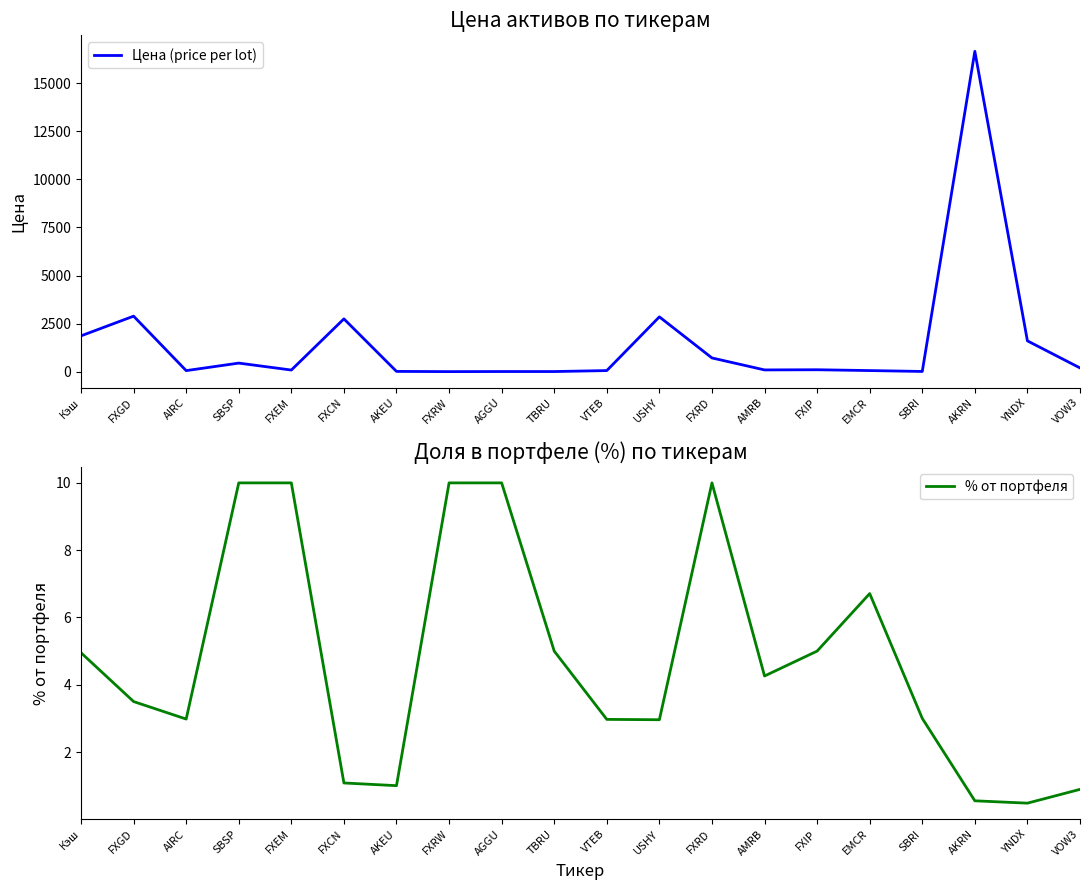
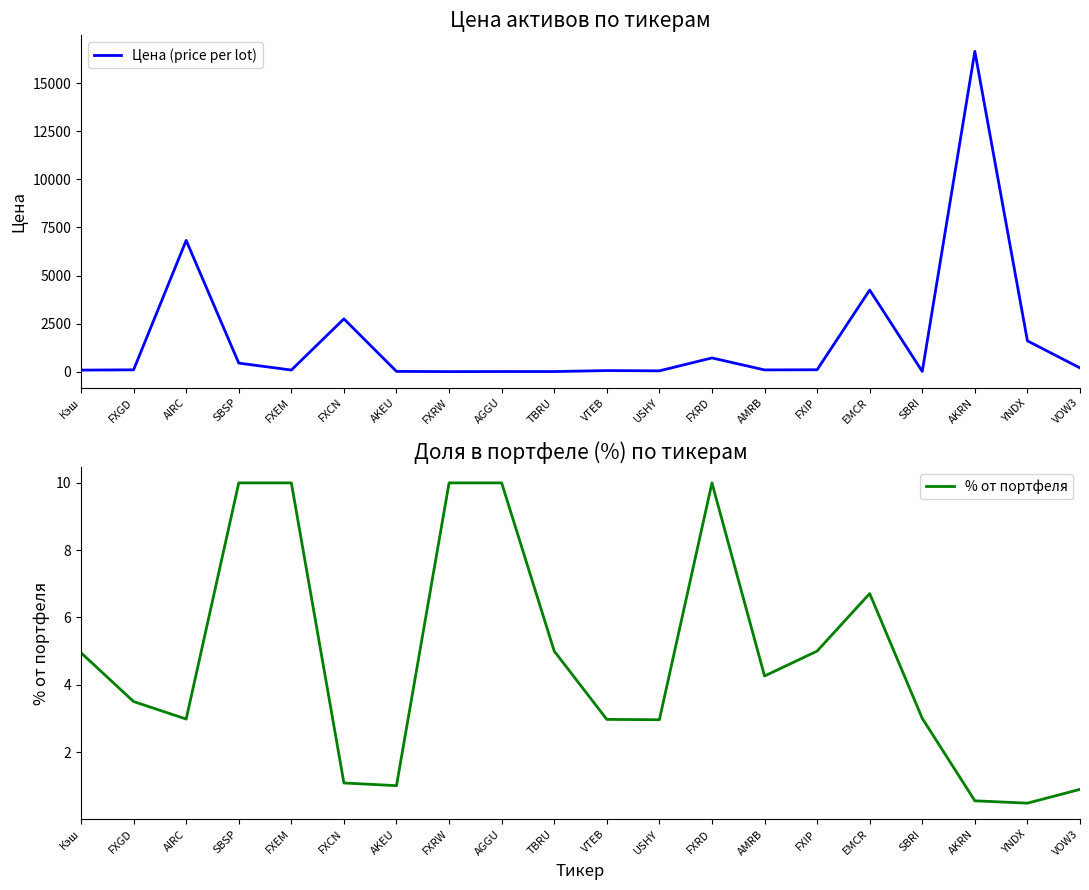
Цена активов по тикерам, Кэш: 1900 -> 100
Цена активов по тикерам, FXGD: 2900 -> 100
Цена активов по тикерам, AIRC: 100 -> 6800
Цена активов по тикерам, USHY: 2800 -> 0
Цена активов по тикерам, EMCR: 100 -> 4200
